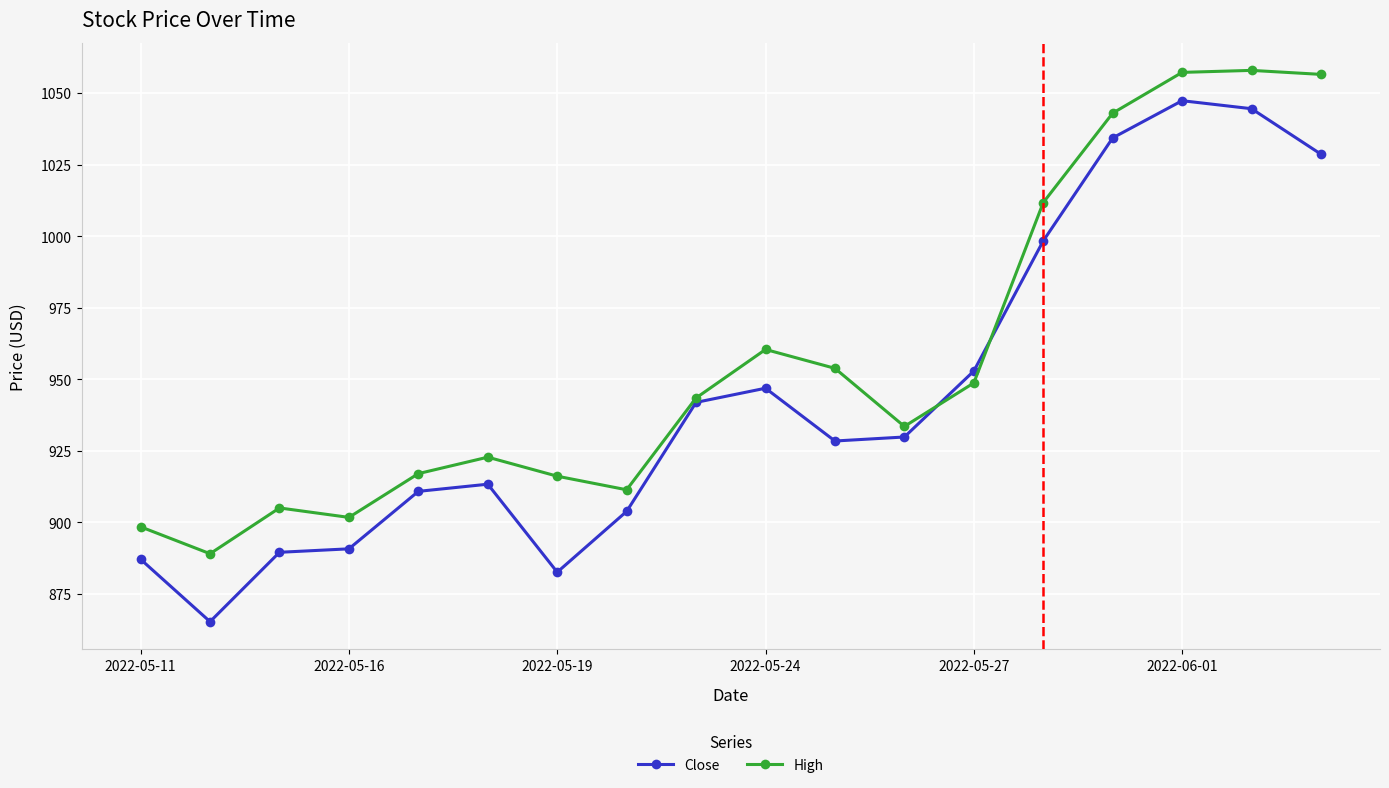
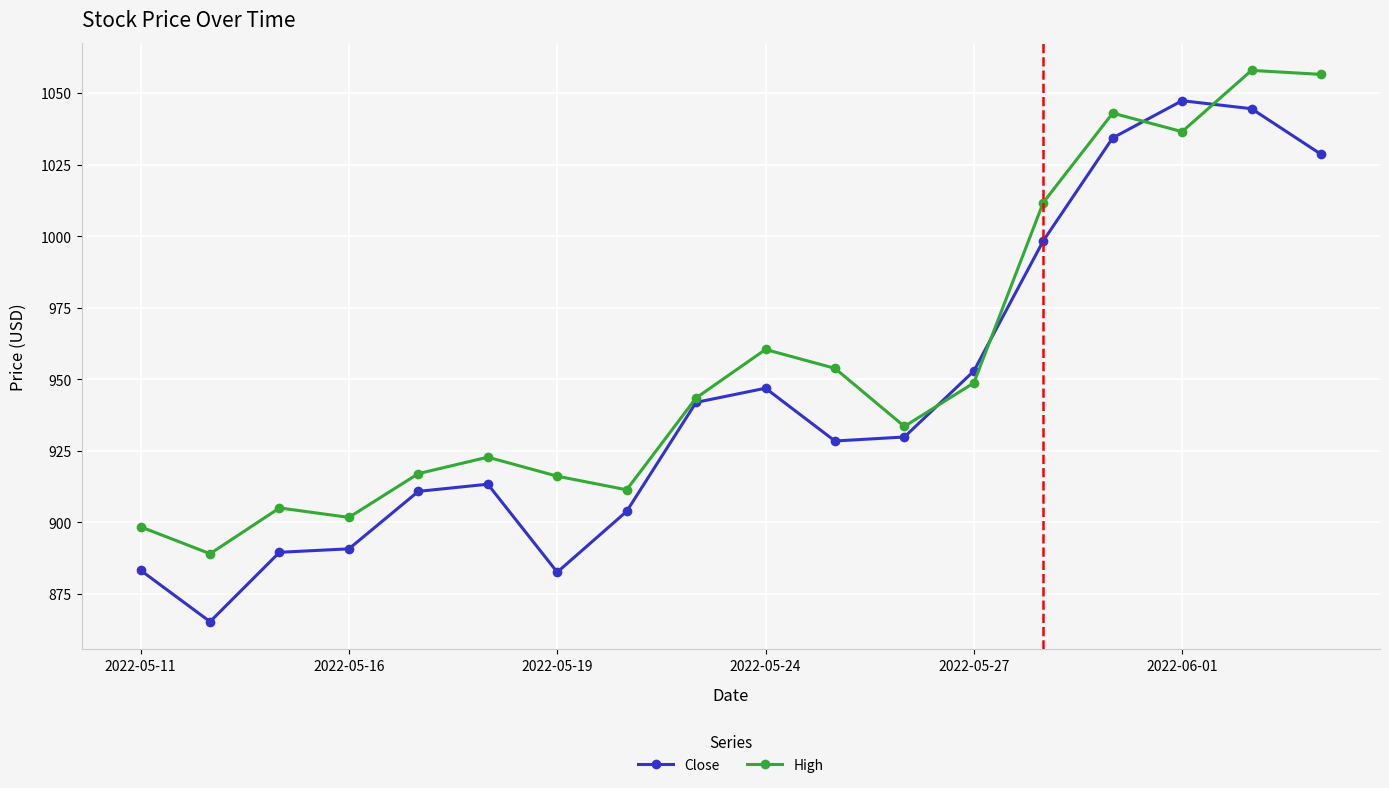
Close, 2022-05-11: 887 -> 883
High, 2022-06-01: 1057 -> 1037
